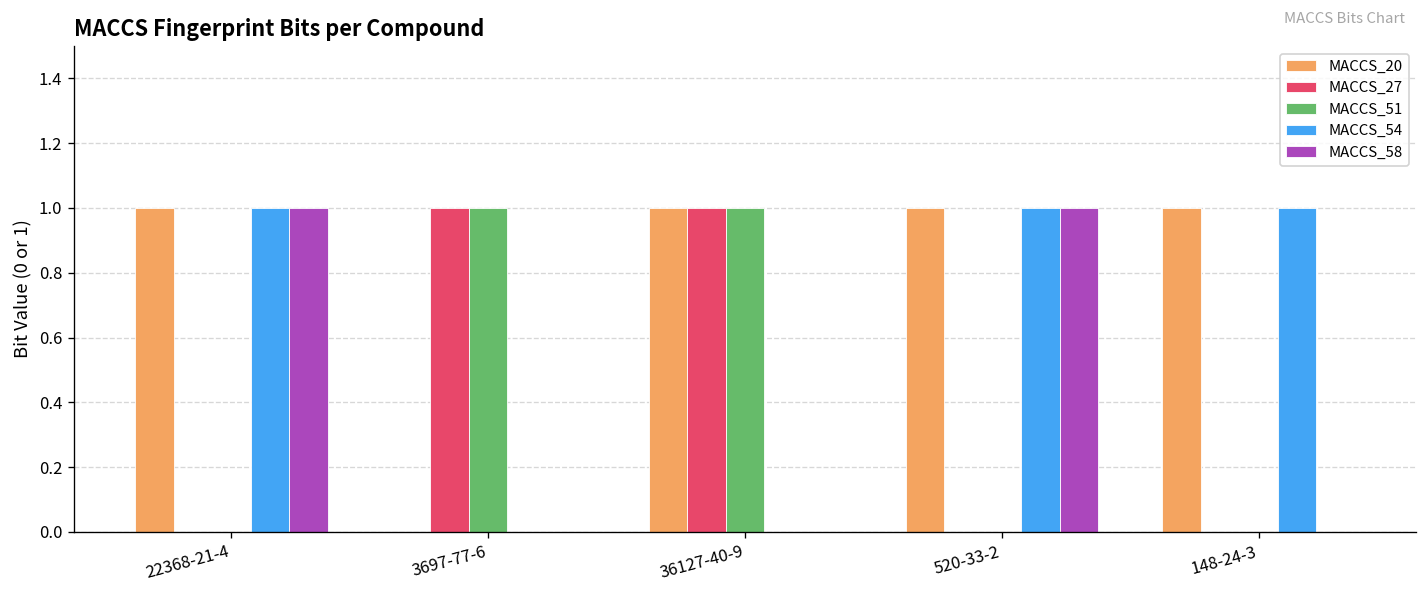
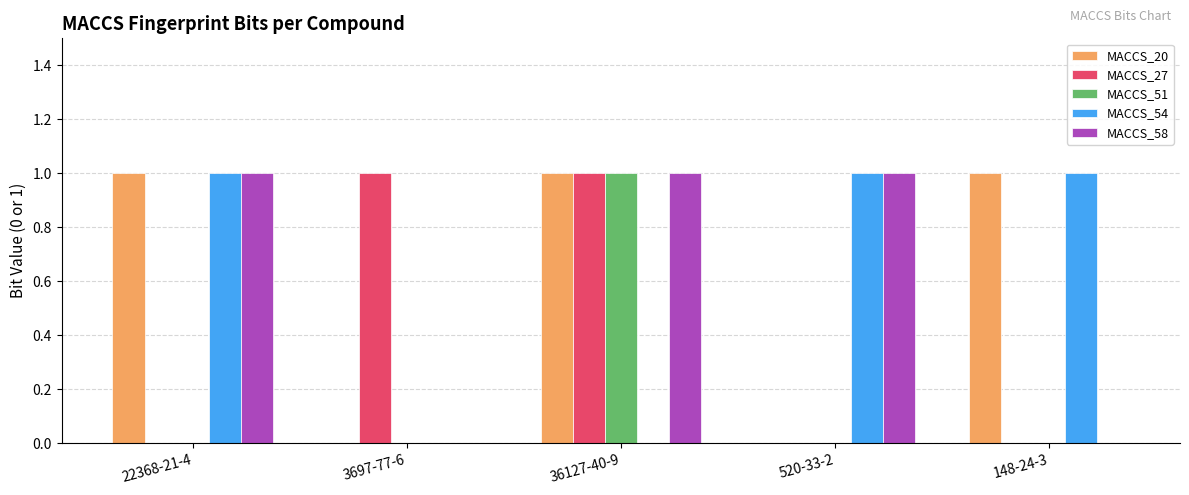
MACCS_51, 3697-77-6: 1 -> 0
MACCS_58, 36127-40-9: 0 -> 1
MACCS_20, 520-33-2: 1 -> 0
